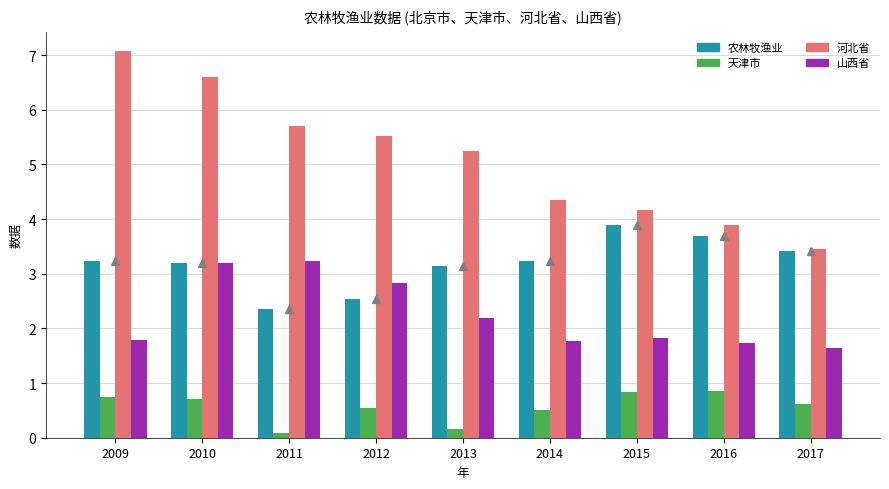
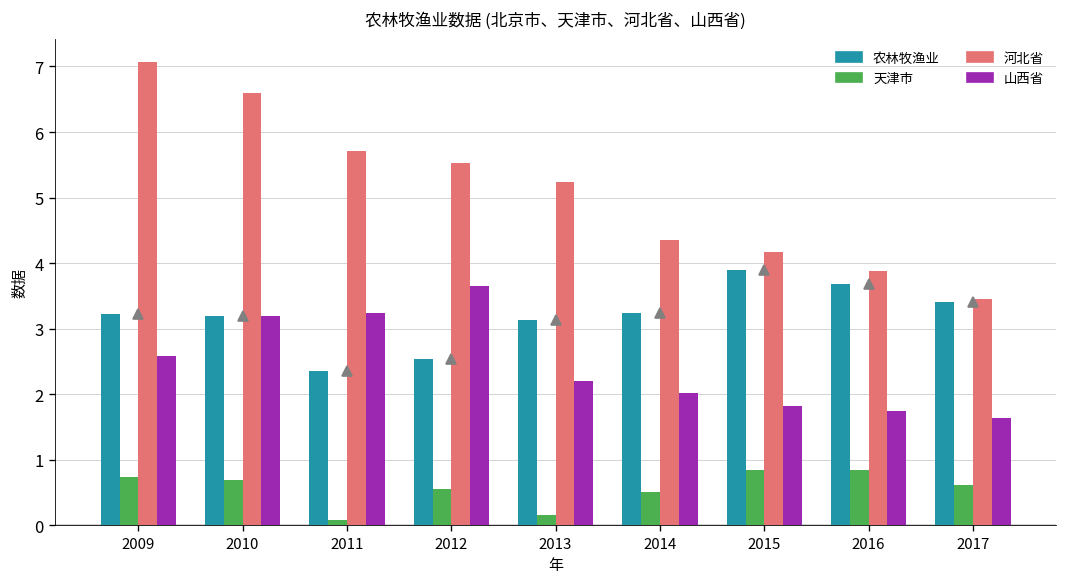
山西省, 2009: 1.8 -> 2.6
山西省, 2012: 2.8 -> 3.7
山西省, 2014: 1.8 -> 2.0
